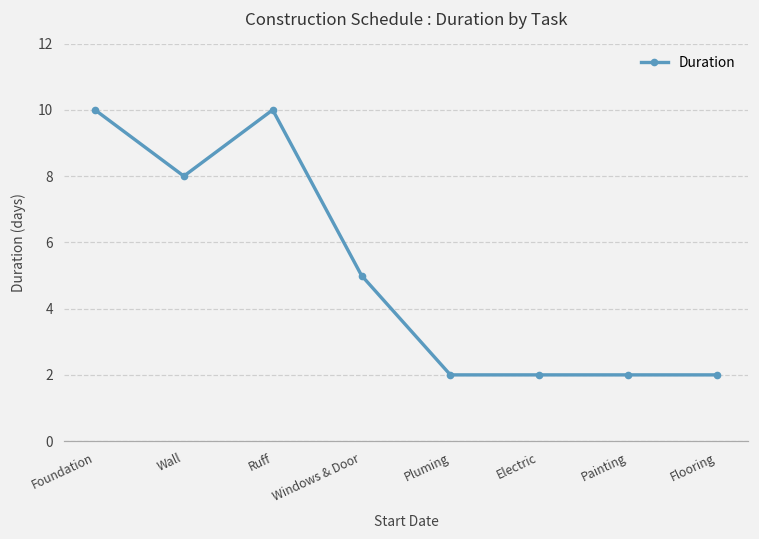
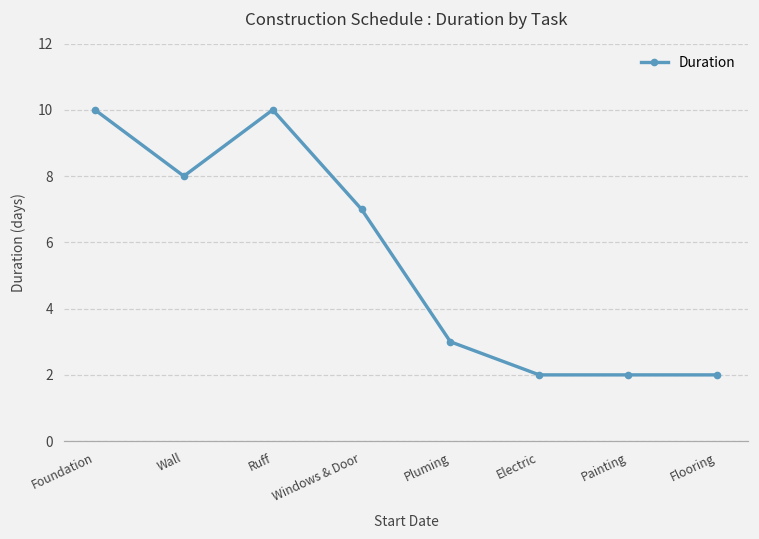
Windows & Door: 5 -> 7
Pluming: 2 -> 3
